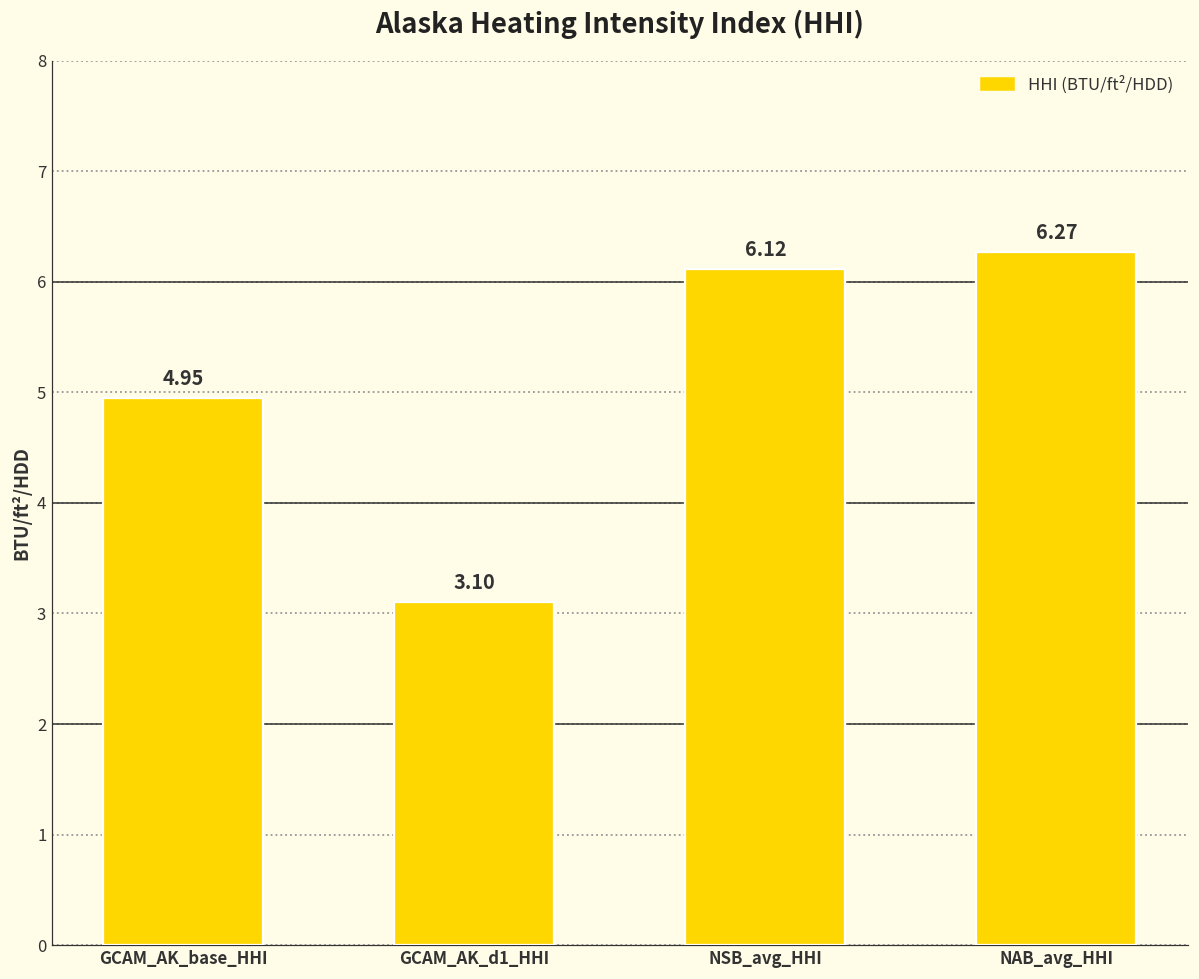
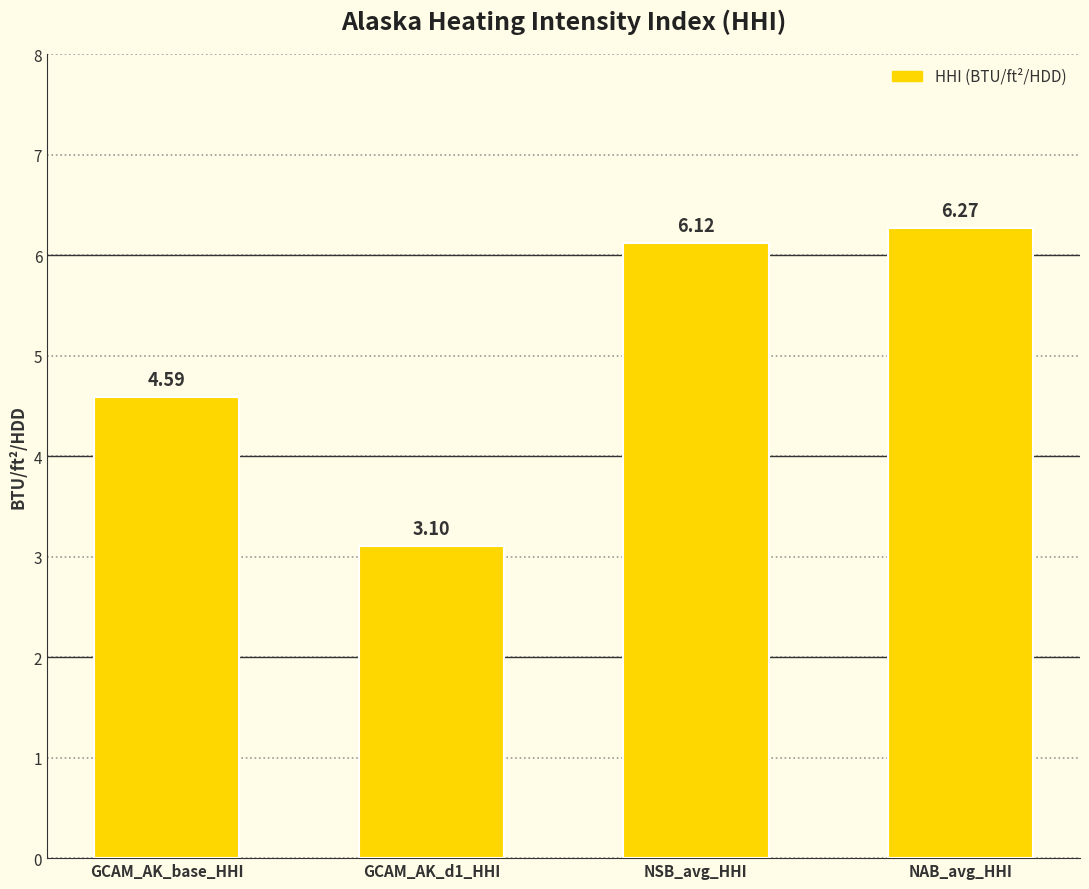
GCAM_AK_base_HHI: 4.95 -> 4.59
